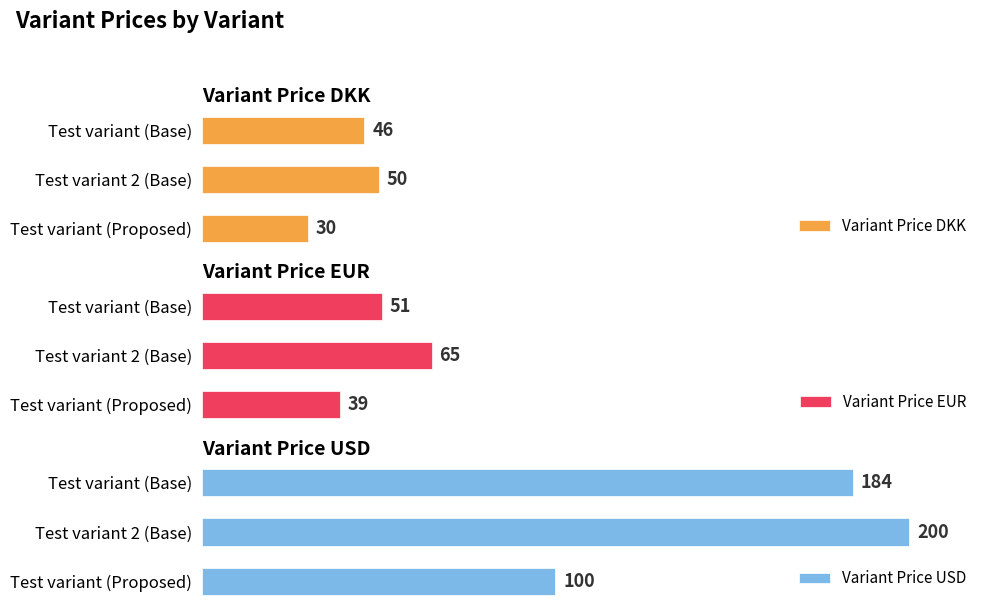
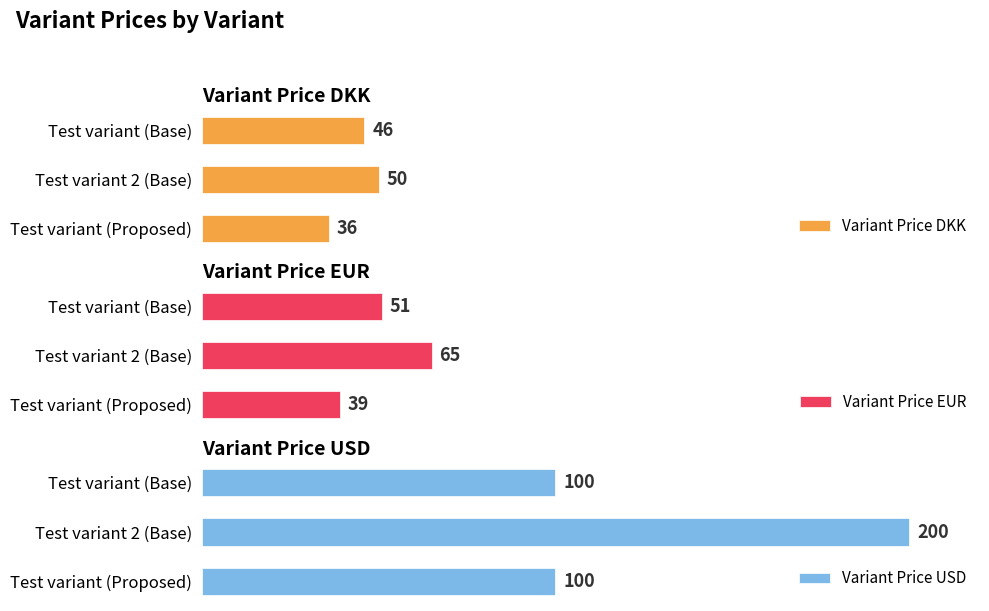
Variant Price DKK, Test variant (Proposed): 30 -> 36
Variant Price USD, Test variant (Base): 184 -> 100
